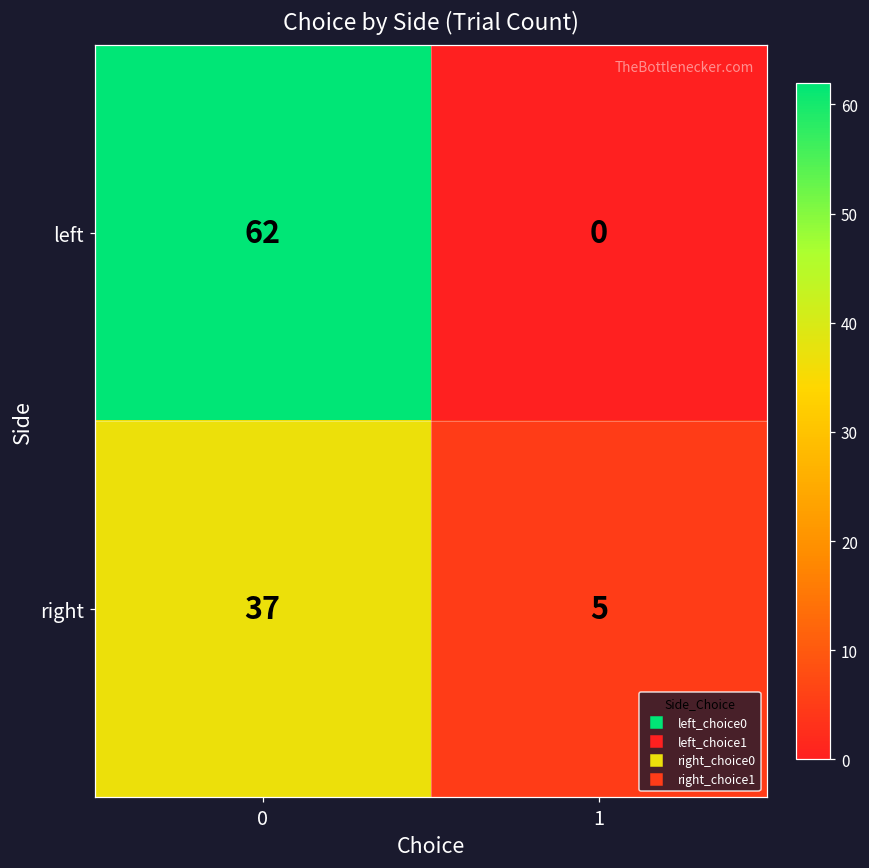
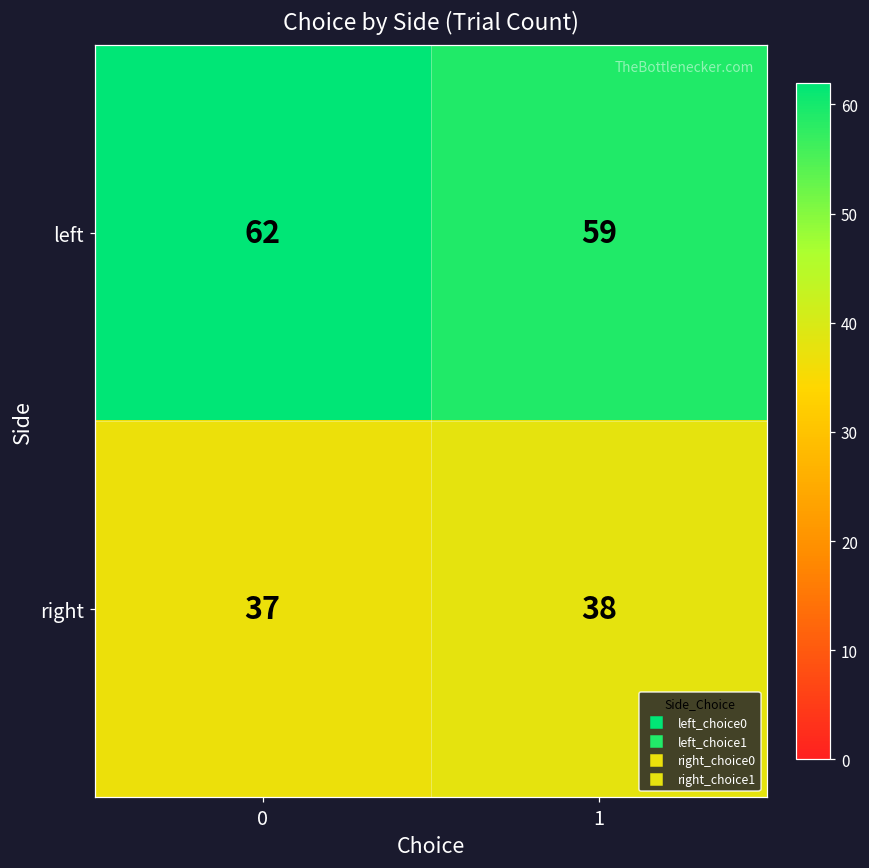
left, 1: 0 -> 59
right, 1: 5 -> 38
